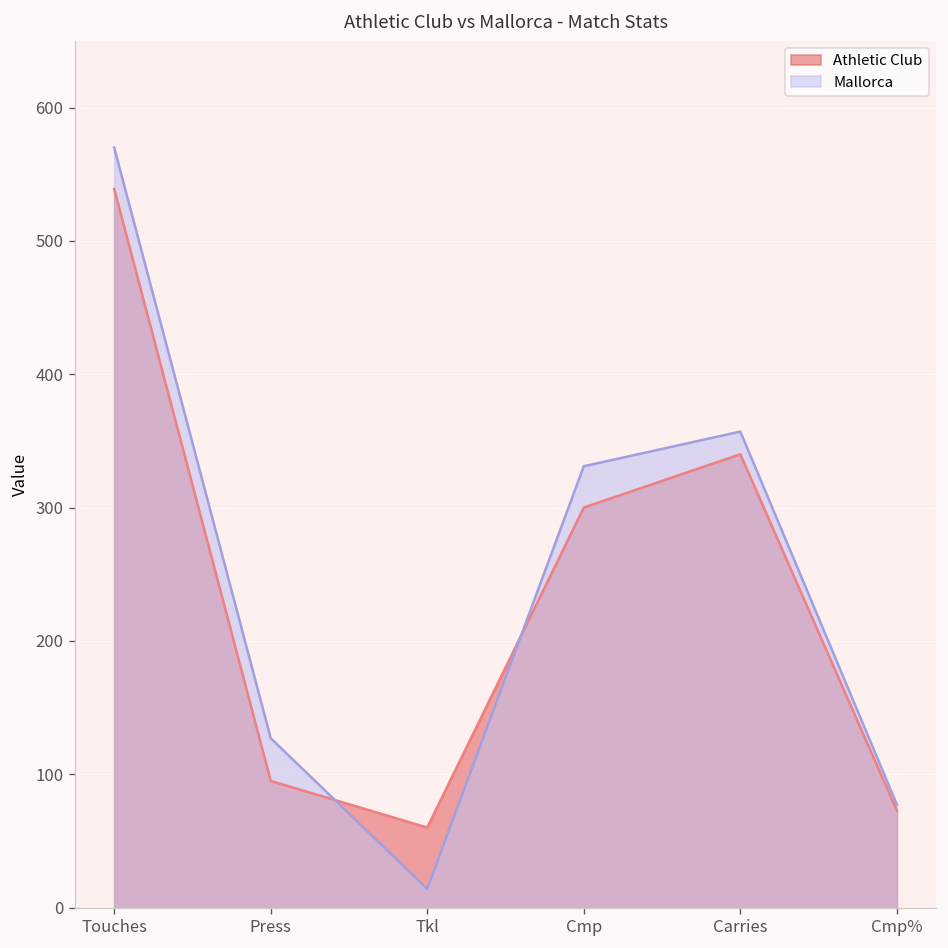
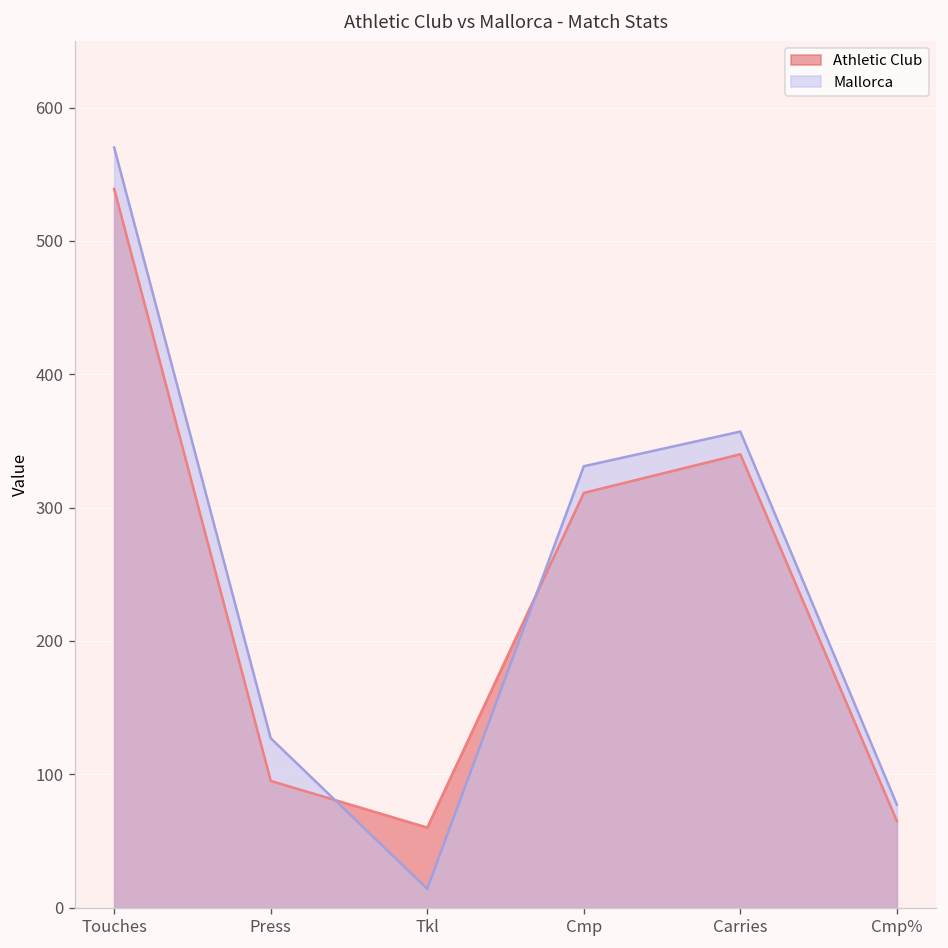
Athletic Club, Cmp: 300 -> 311
Athletic Club, Cmp%: 73 -> 65
